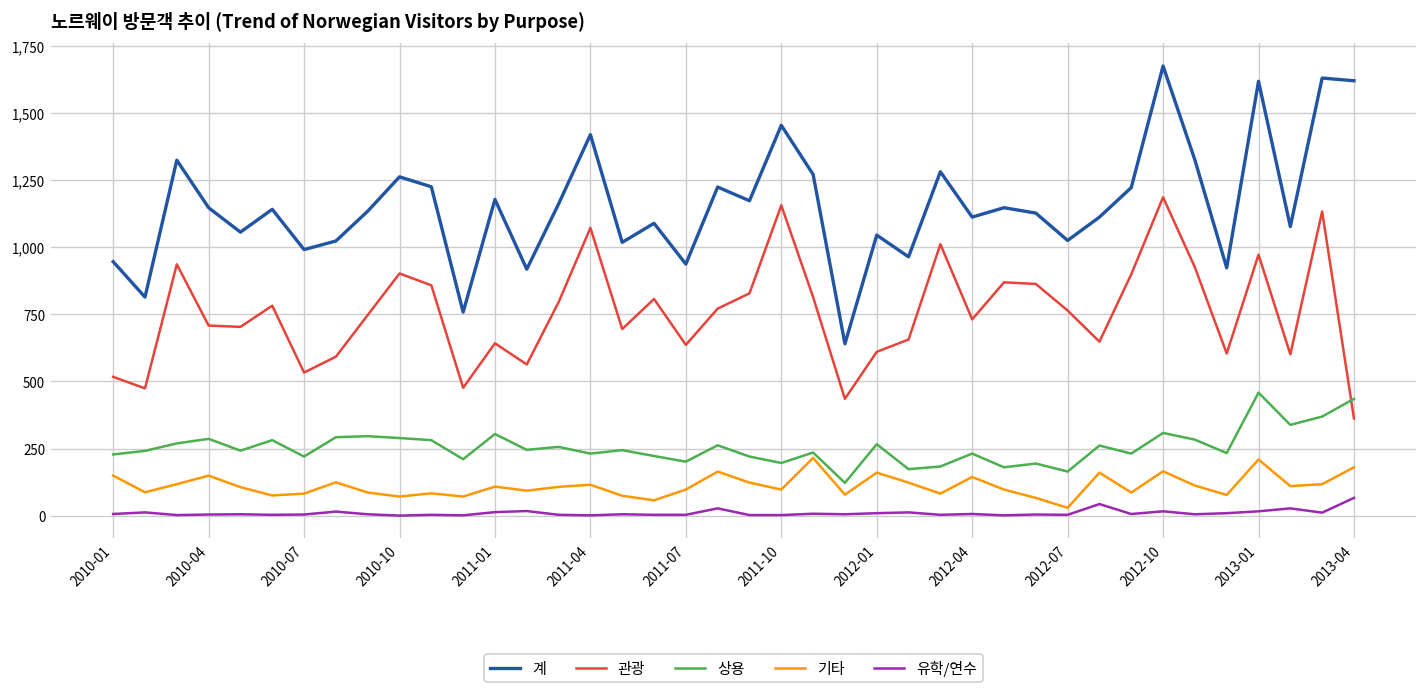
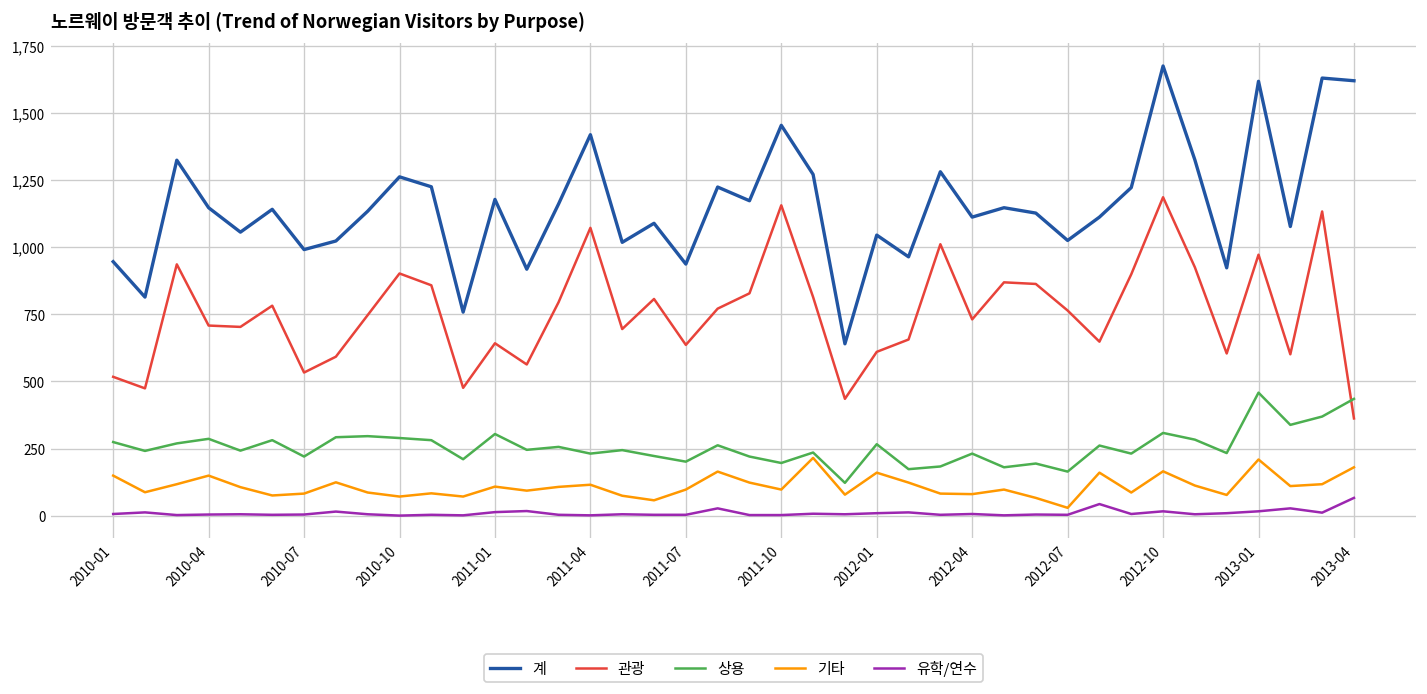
상용, 2010-01: 230 -> 270
기타, 2012-04: 140 -> 80
